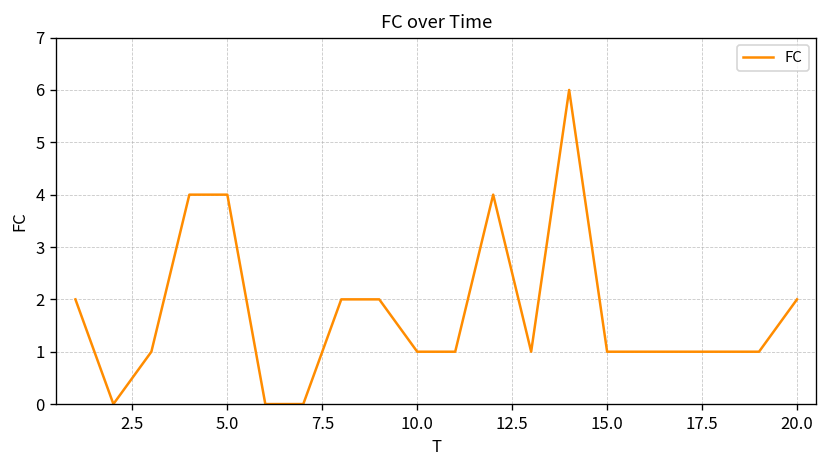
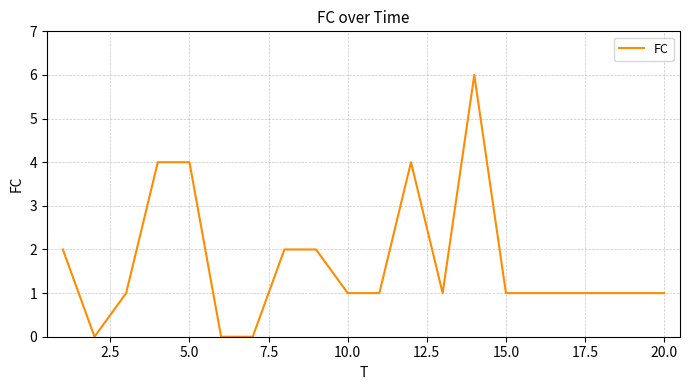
20.0: 2 -> 1
